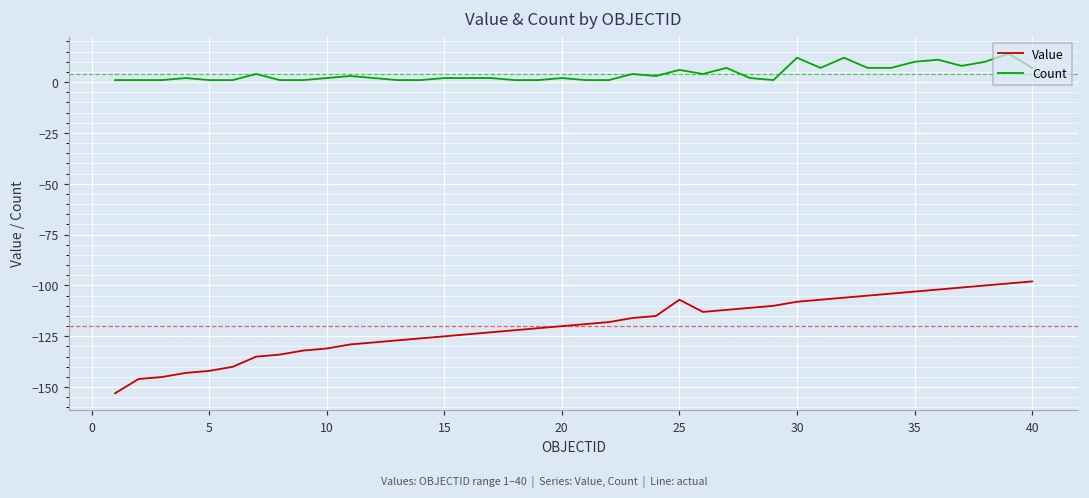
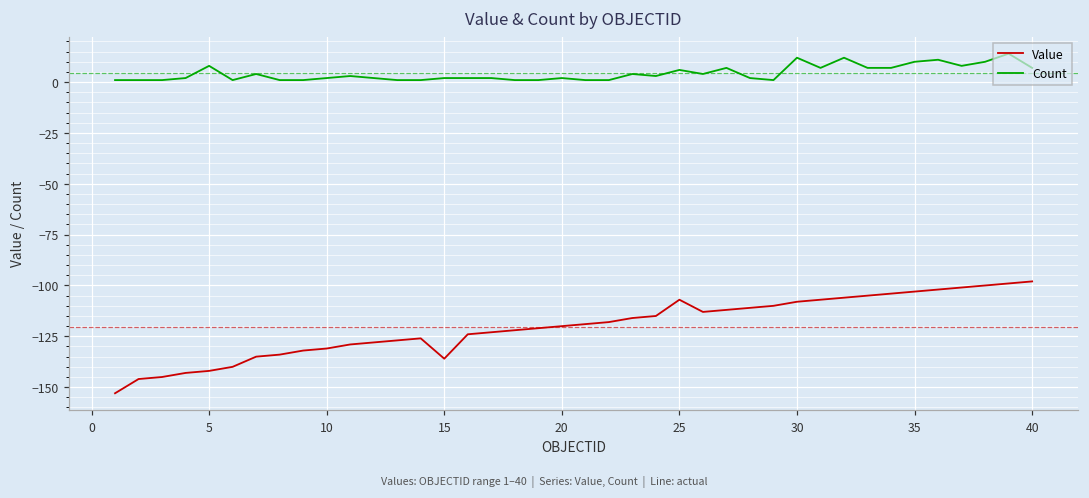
Count, 5: 1 -> 8
Value, 15: -125 -> -136
